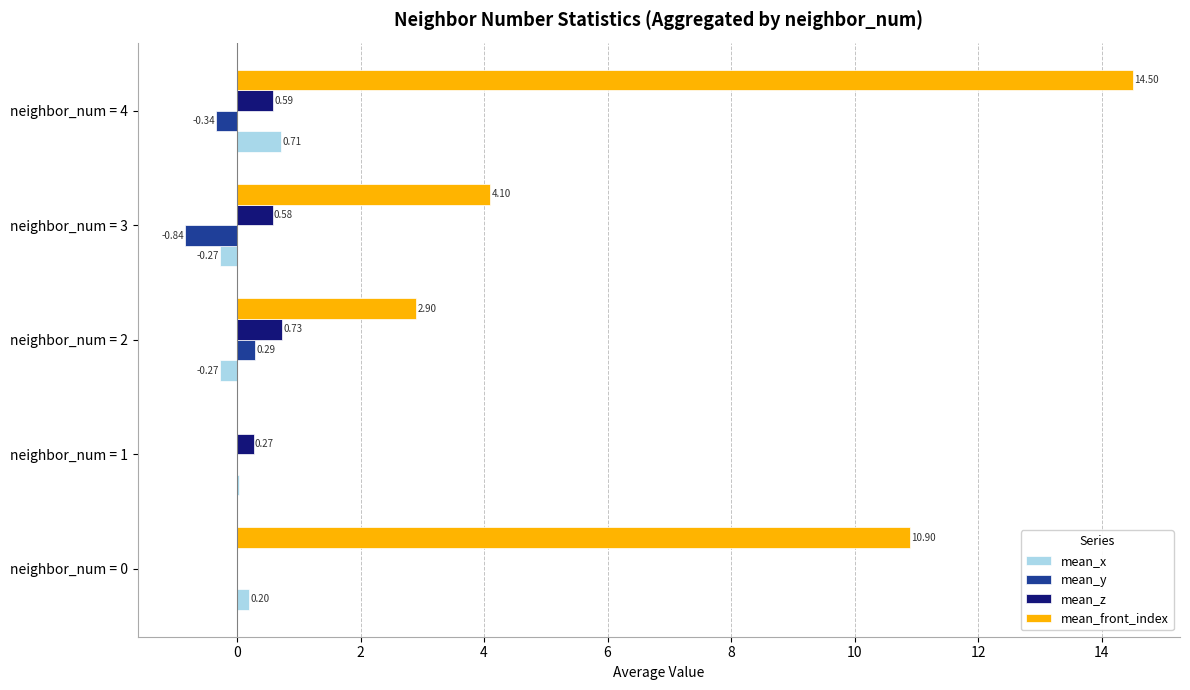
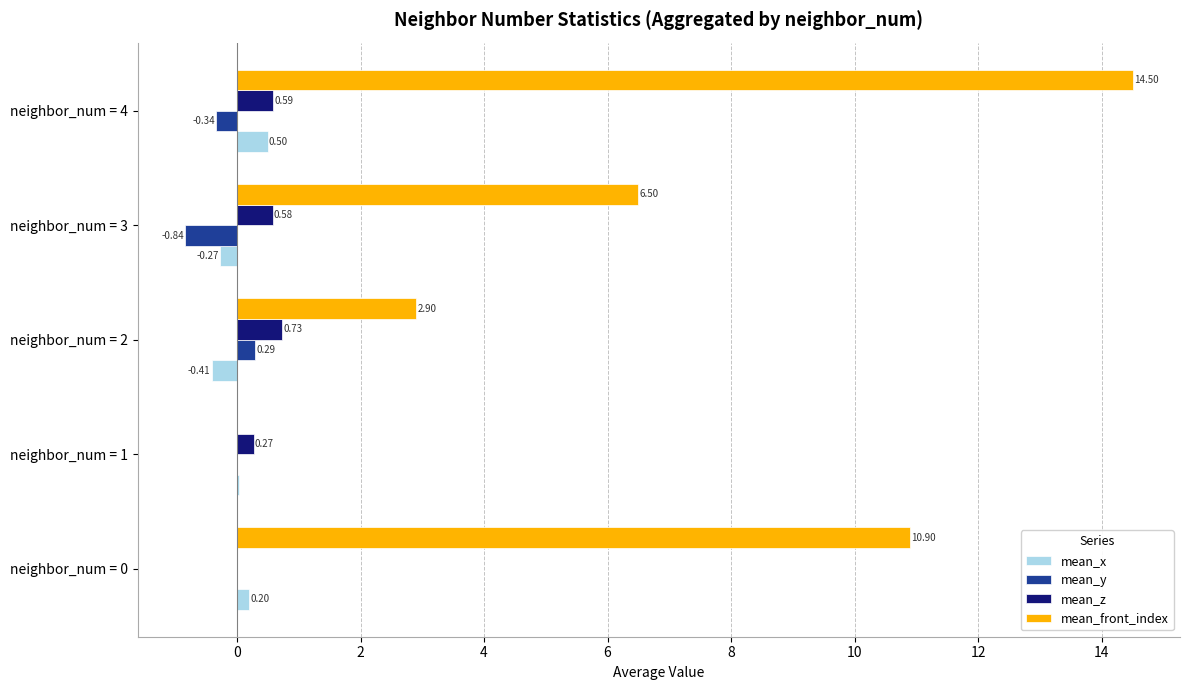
mean_x, neighbor_num = 4: 0.71 -> 0.50
mean_front_index, neighbor_num = 3: 4.10 -> 6.50
mean_x, neighbor_num = 2: -0.27 -> -0.41
